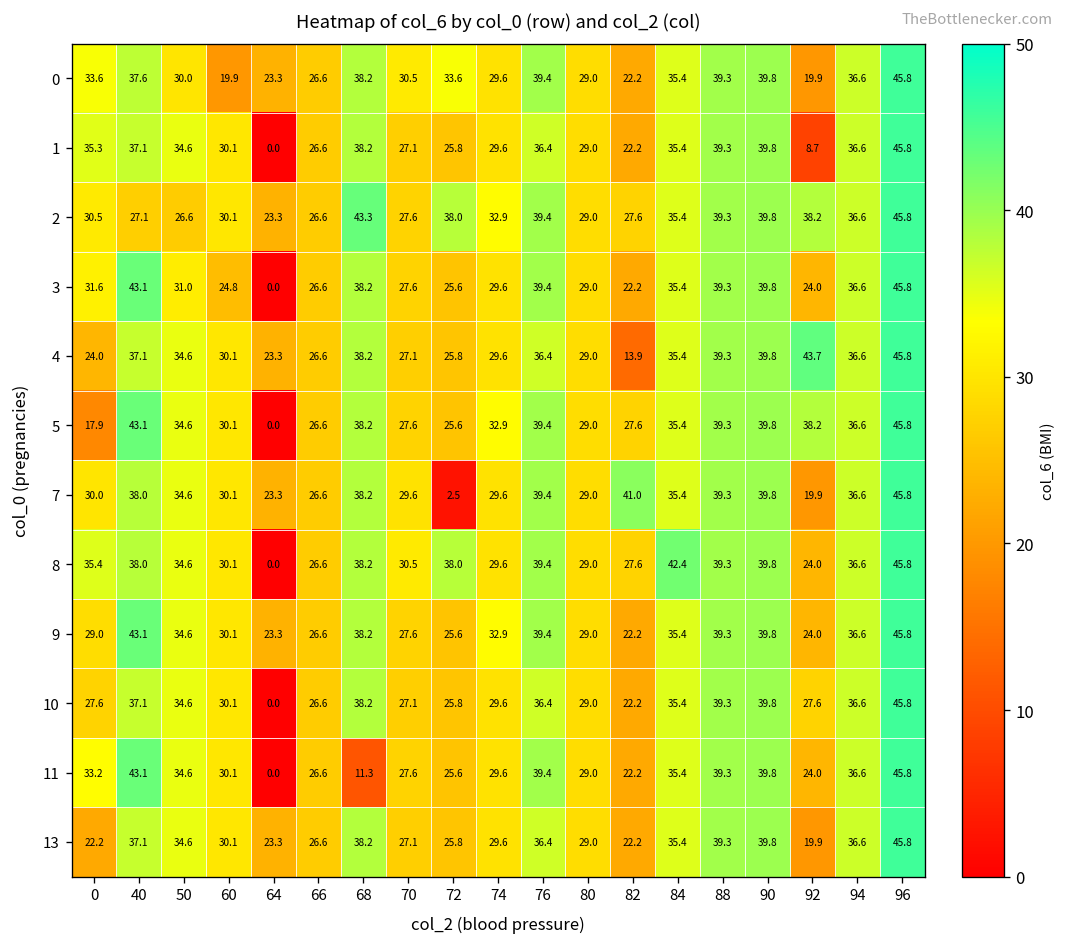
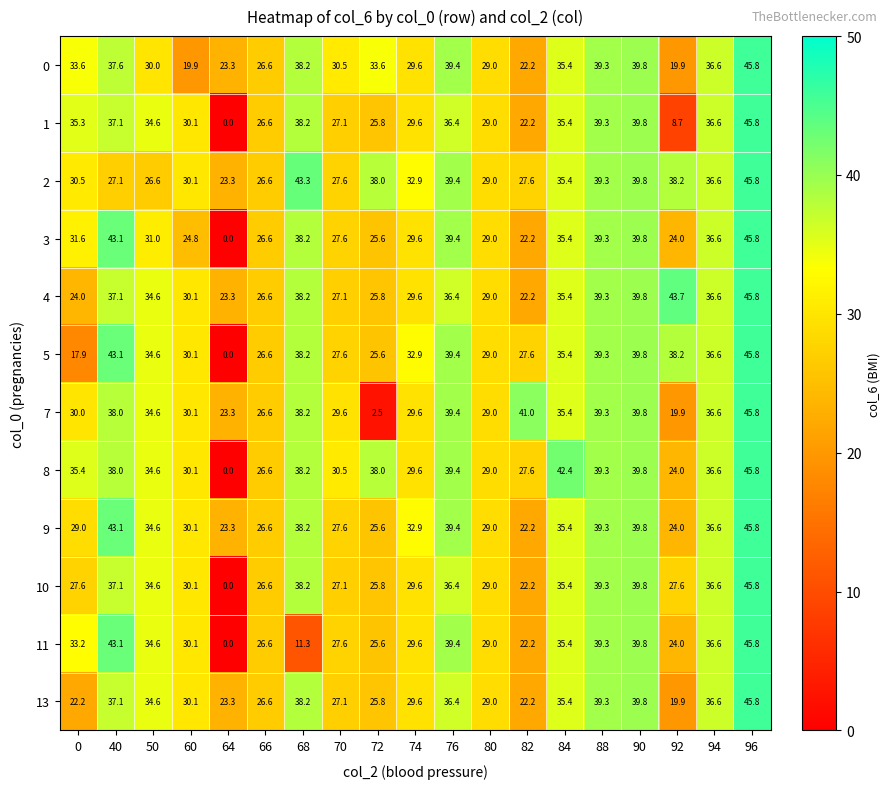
4, 82: 13.9 -> 22.2
